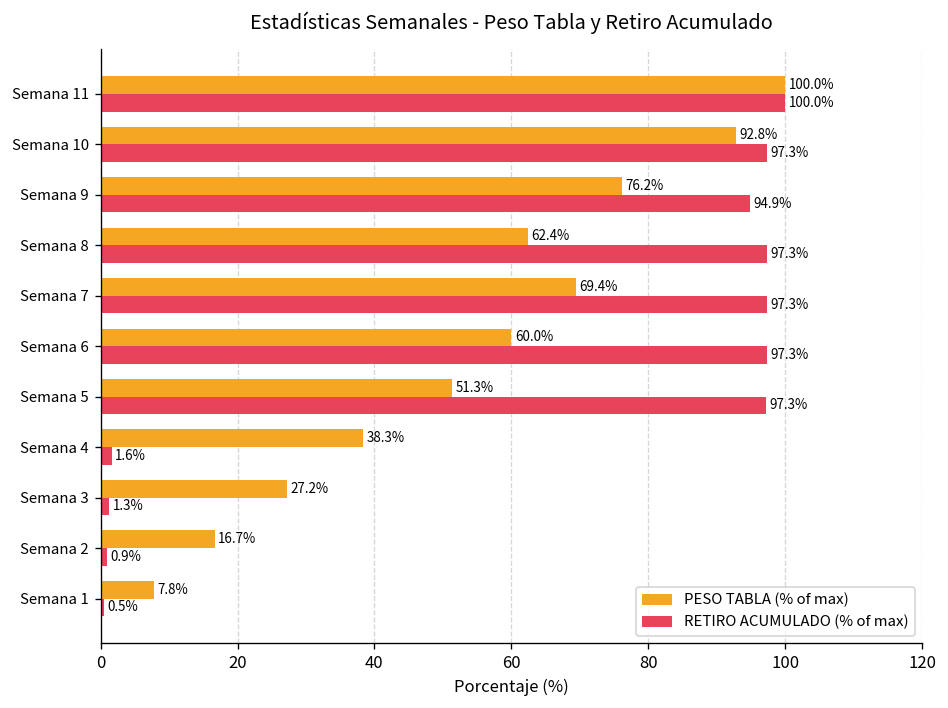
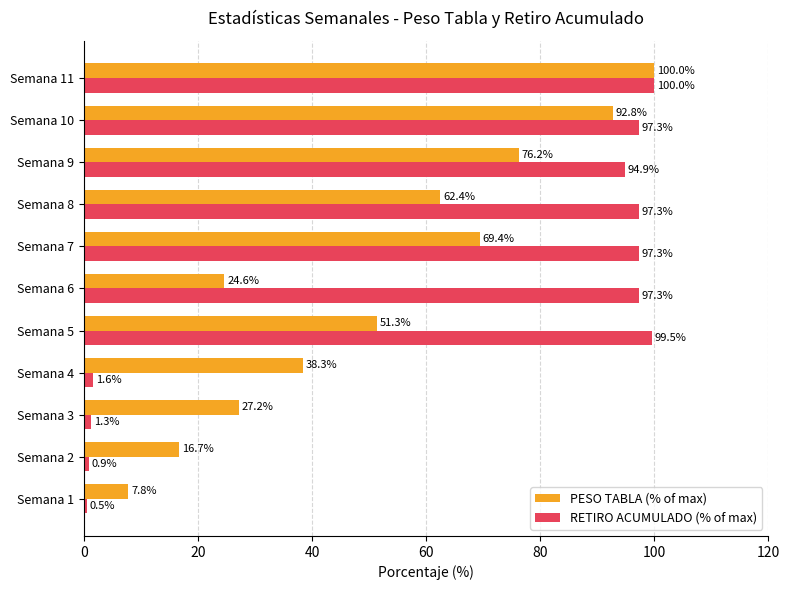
PESO TABLA (% of max), Semana 6: 60.0% -> 24.6%
RETIRO ACUMULADO (% of max), Semana 5: 97.3% -> 99.5%
